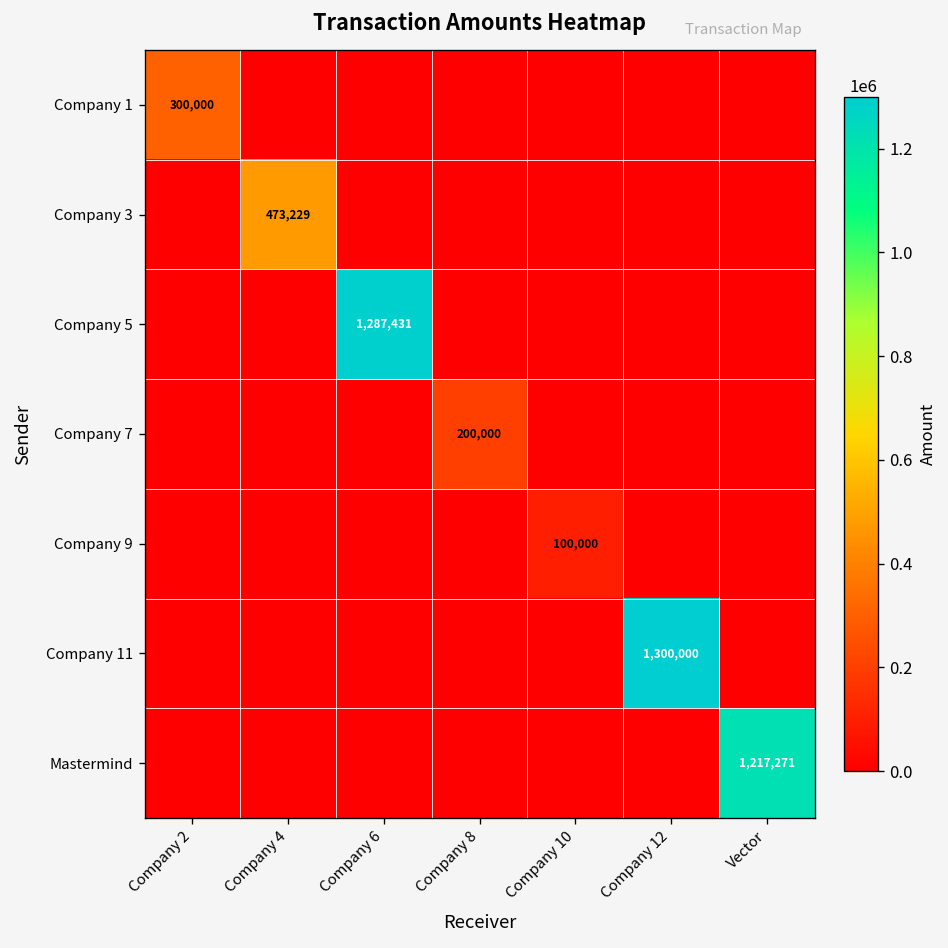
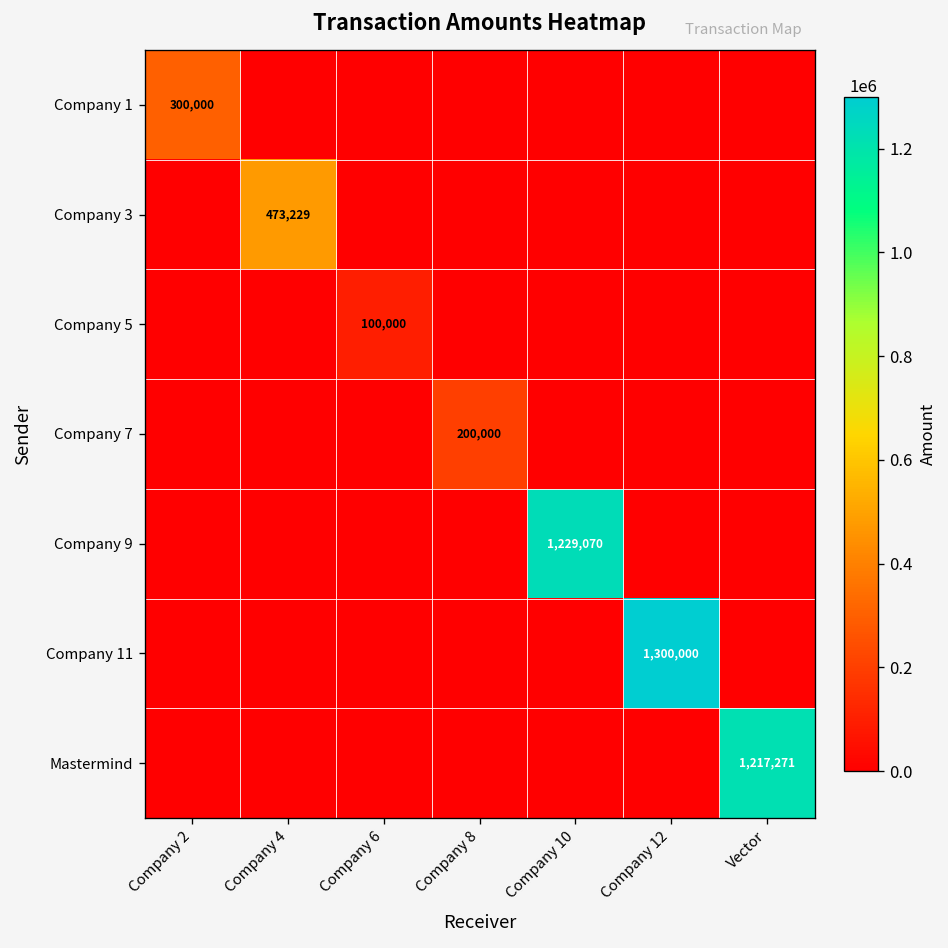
Company 5, Company 6: 1,287,431 -> 100,000
Company 9, Company 10: 100,000 -> 1,229,070
